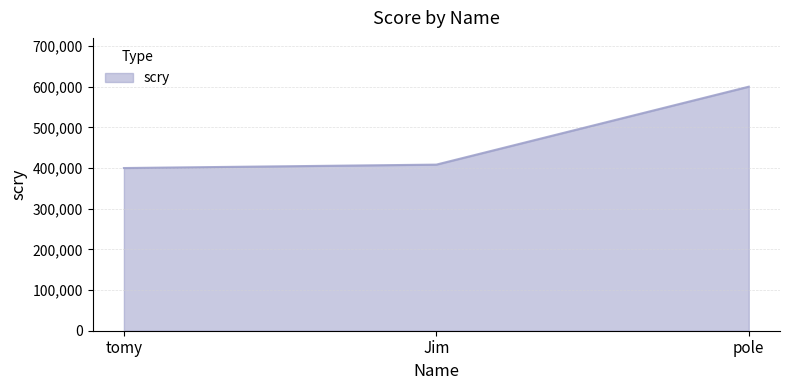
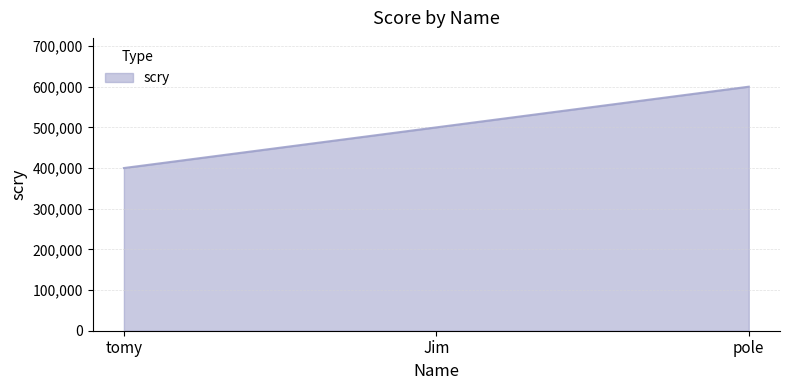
Jim: 410,000 -> 500,000
